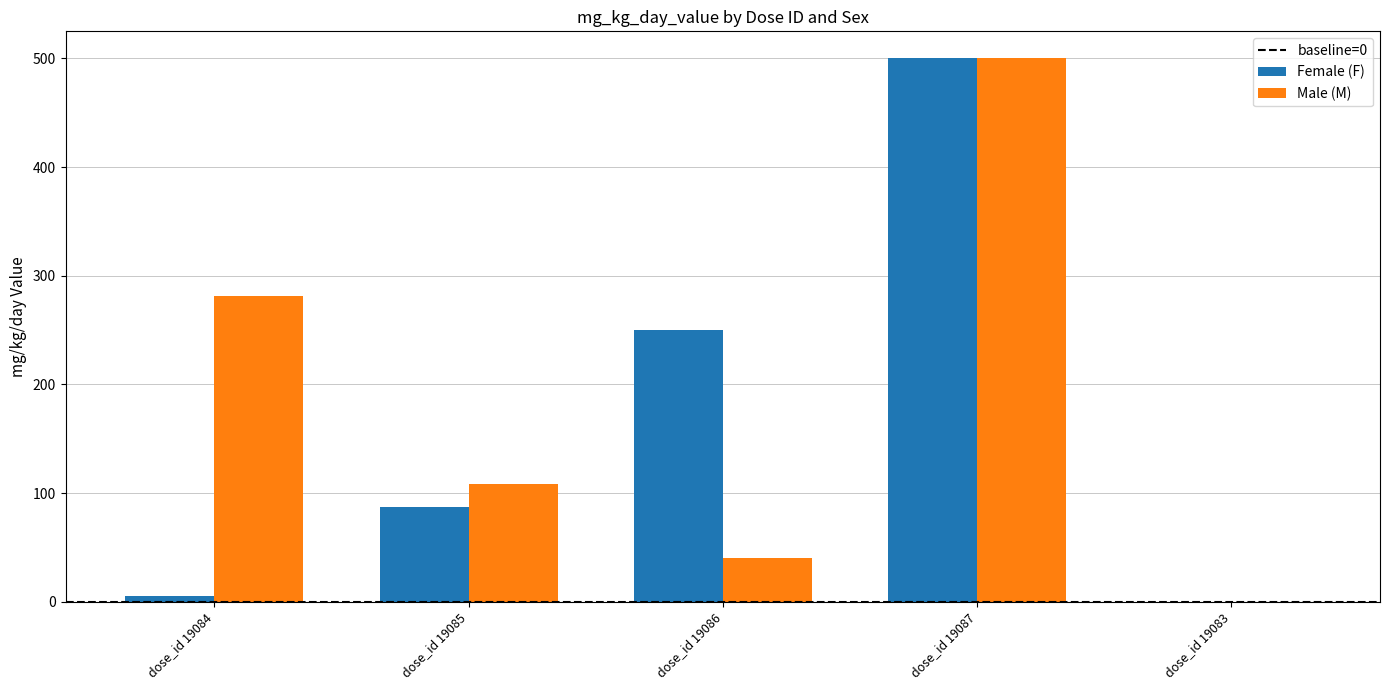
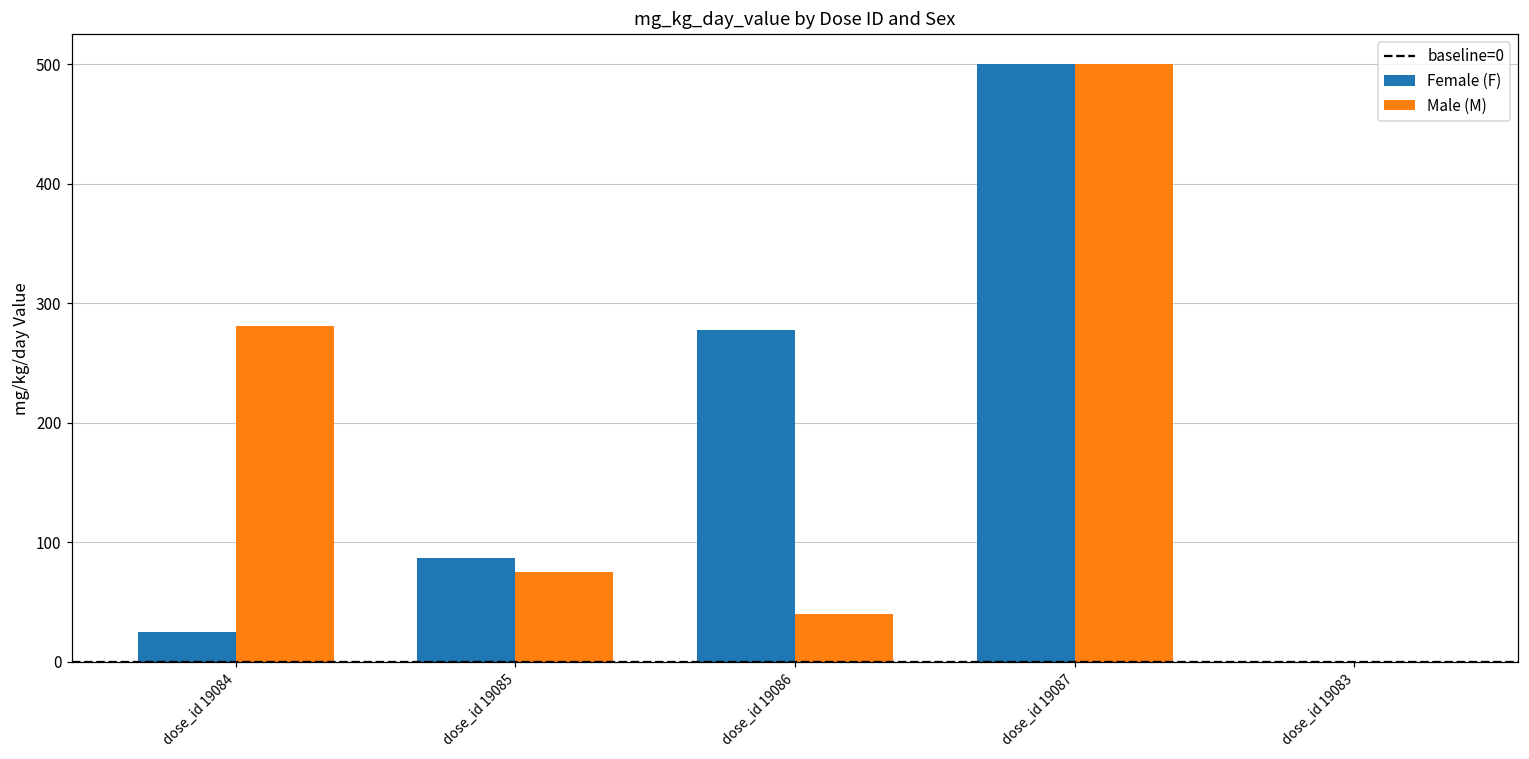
Female (F), dose_id 19084: 5 -> 25
Male (M), dose_id 19085: 108 -> 75
Female (F), dose_id 19086: 250 -> 278
